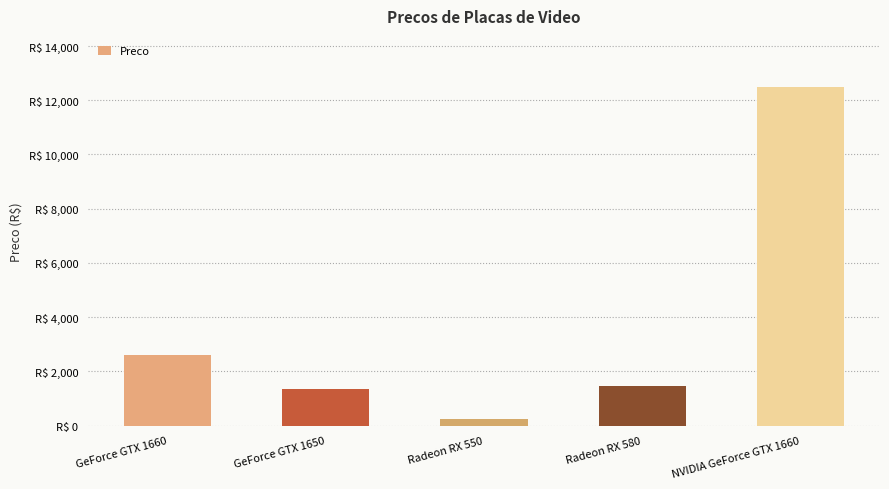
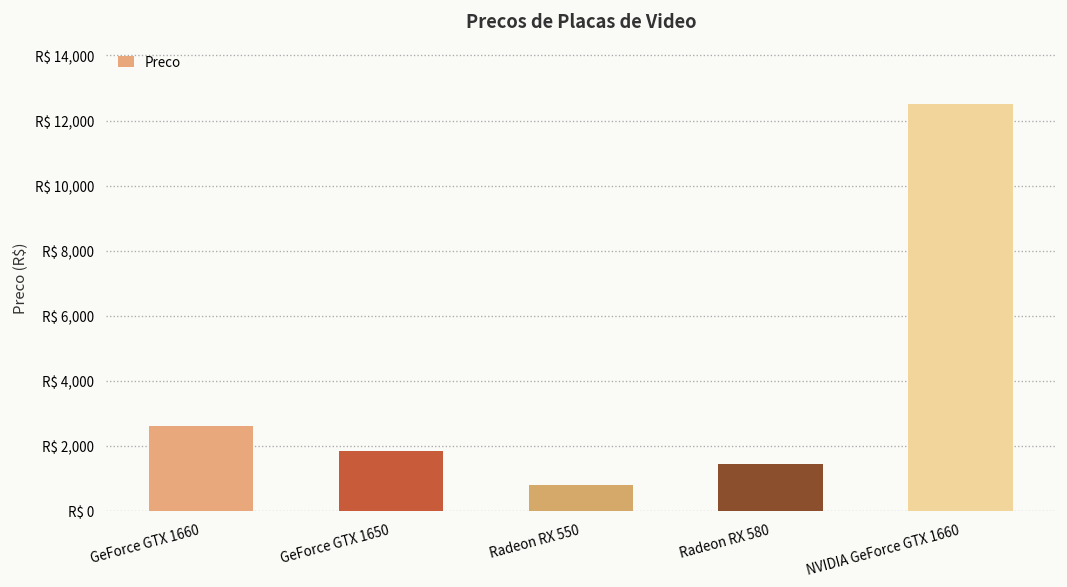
GeForce GTX 1650: R$ 1,300 -> R$ 1,800
Radeon RX 550: R$ 300 -> R$ 800
